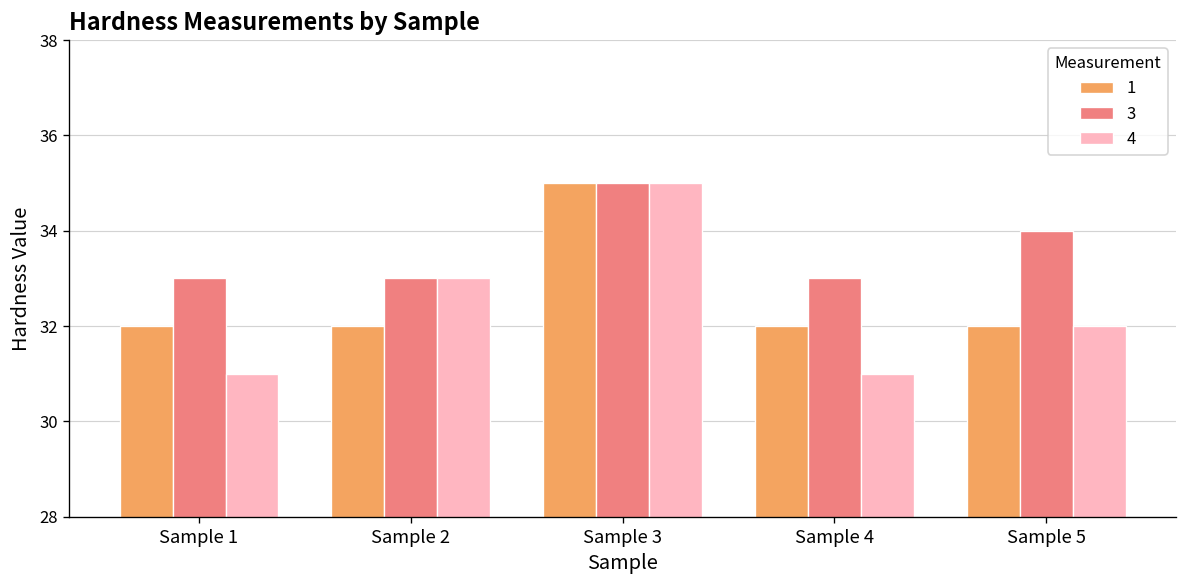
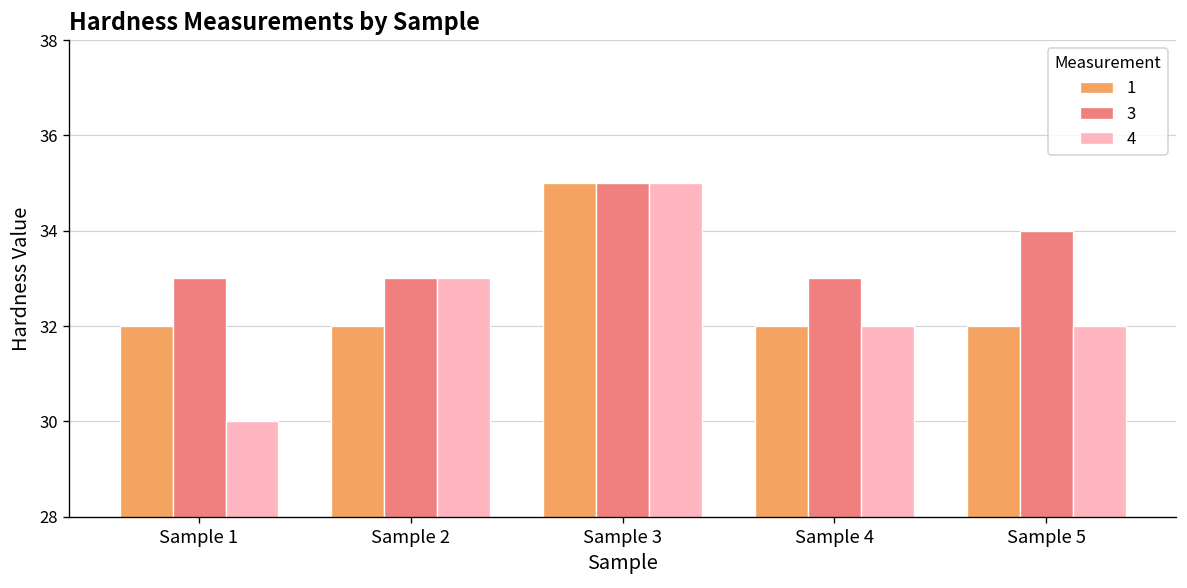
4, Sample 1: 31 -> 30
4, Sample 4: 31 -> 32
